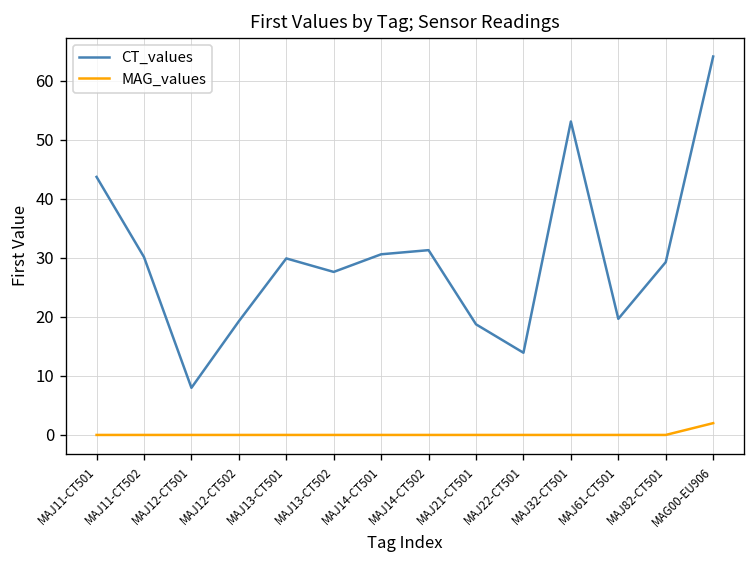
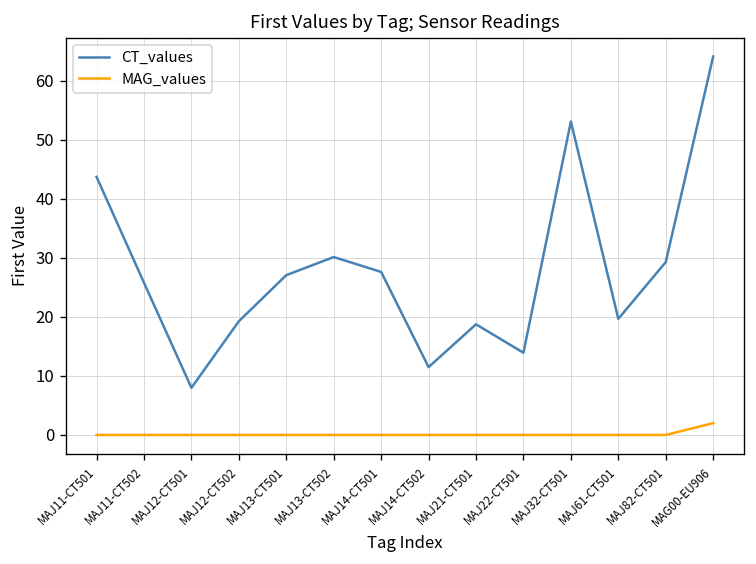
CT_values, MAJ11-CT502: 30 -> 26
CT_values, MAJ13-CT501: 30 -> 27
CT_values, MAJ13-CT502: 28 -> 30
CT_values, MAJ14-CT501: 31 -> 28
CT_values, MAJ14-CT502: 31 -> 11
